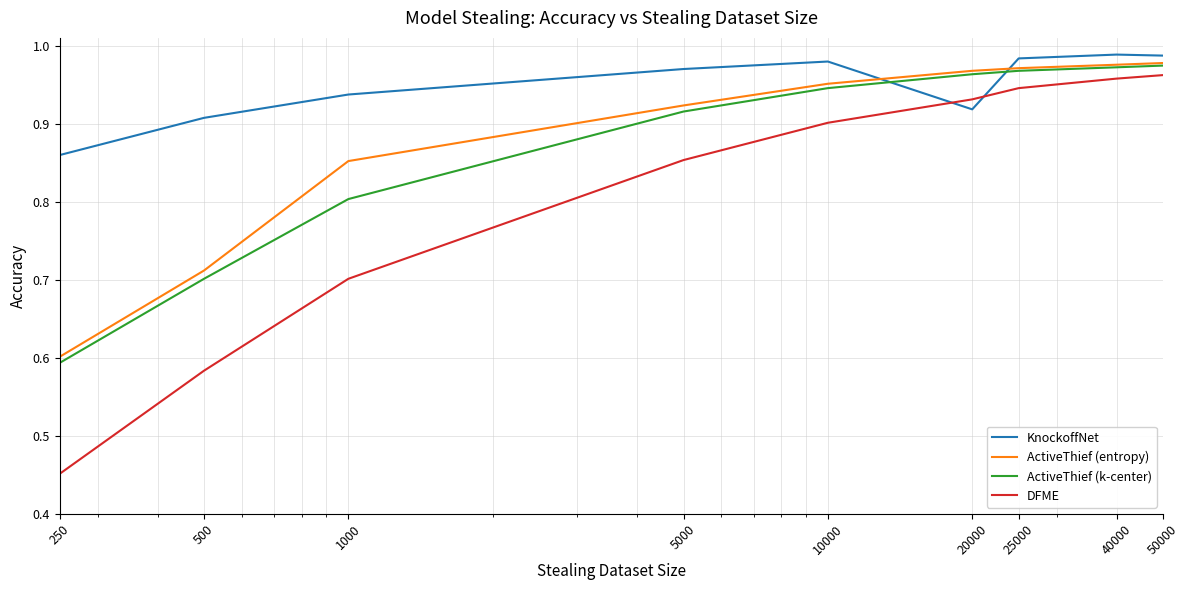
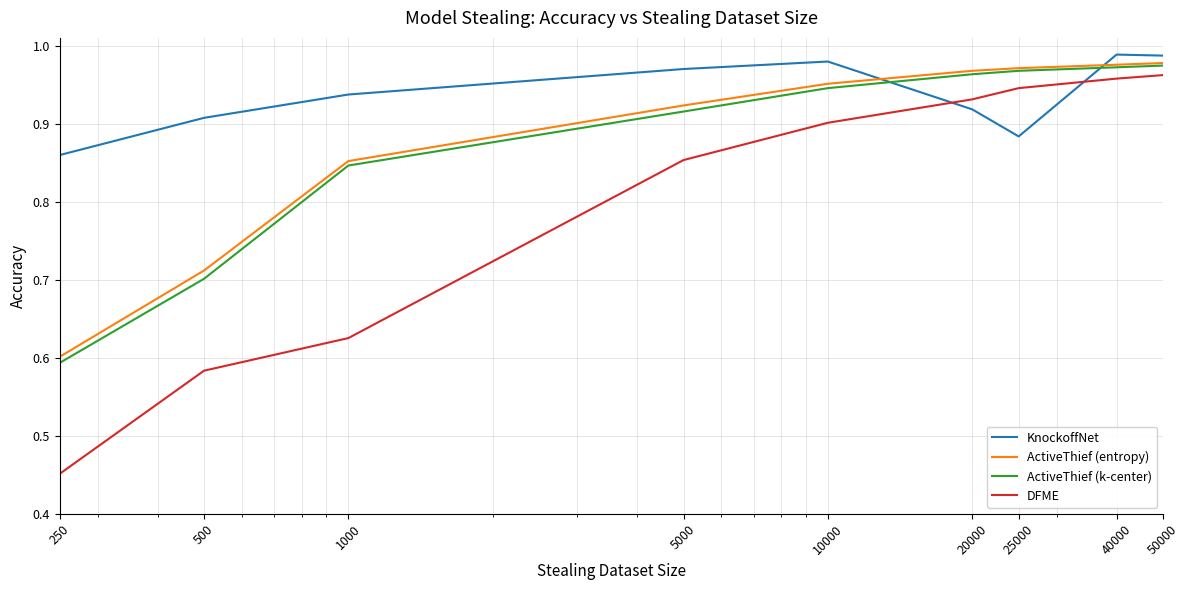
ActiveThief (k-center), 1000: 0.80 -> 0.85
DFME, 1000: 0.70 -> 0.63
KnockoffNet, 25000: 0.98 -> 0.88
